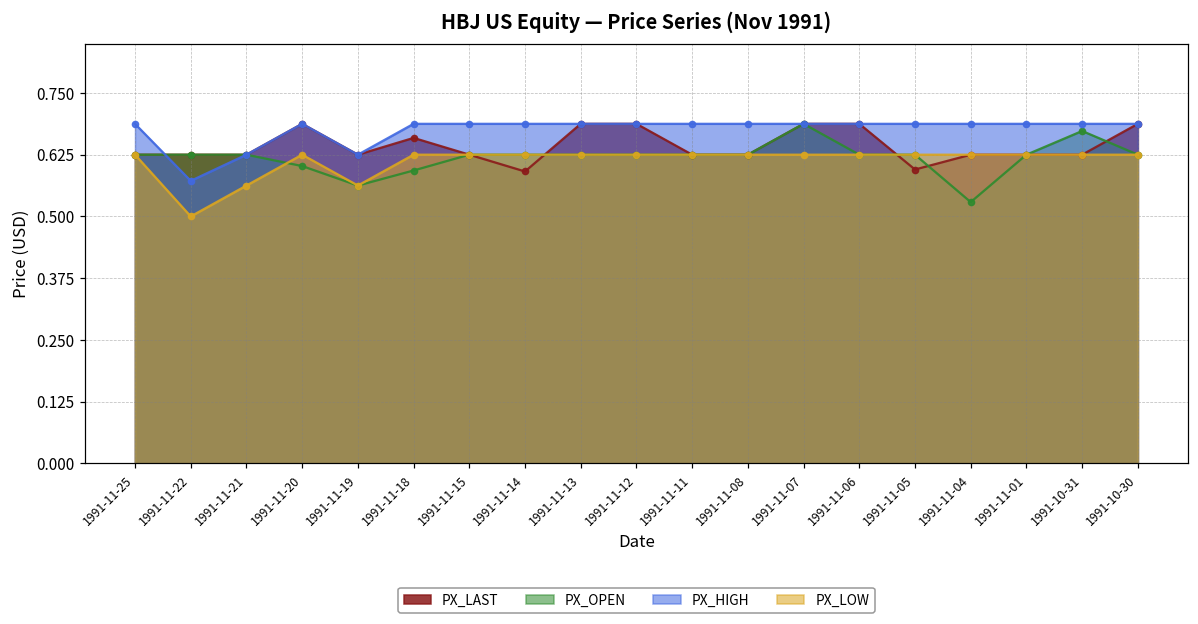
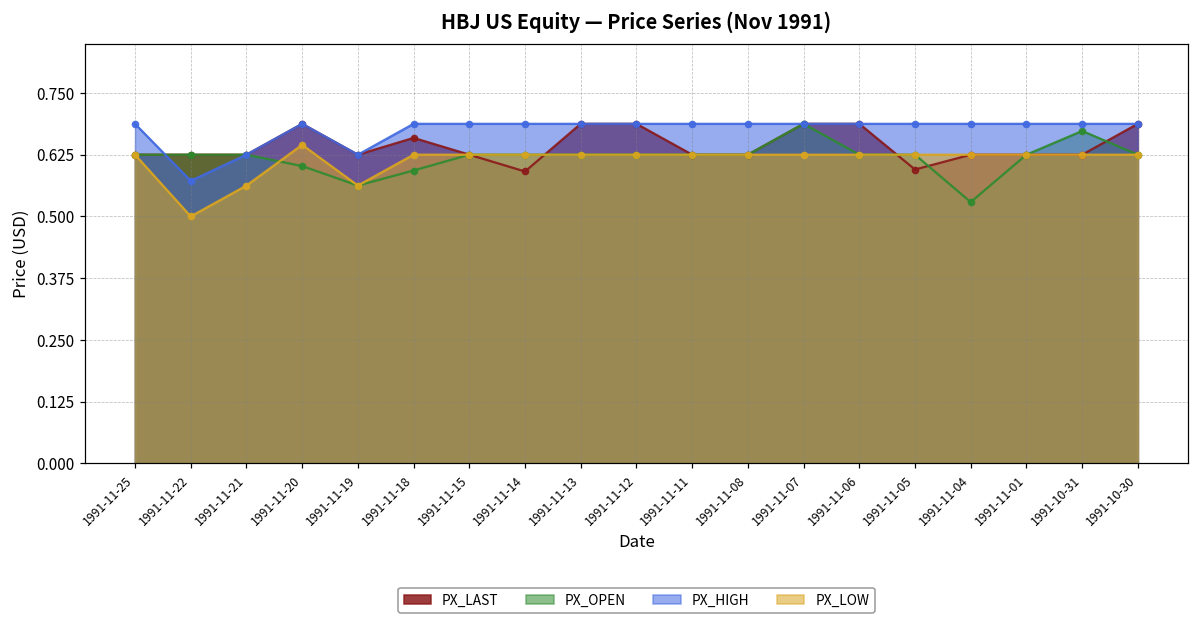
PX_LOW, 1991-11-20: 0.63 -> 0.65
